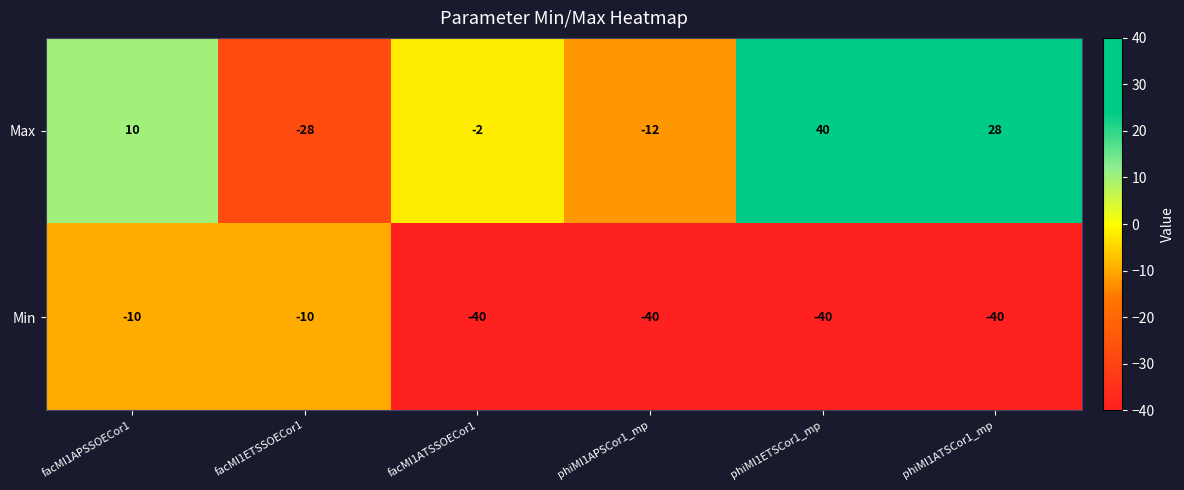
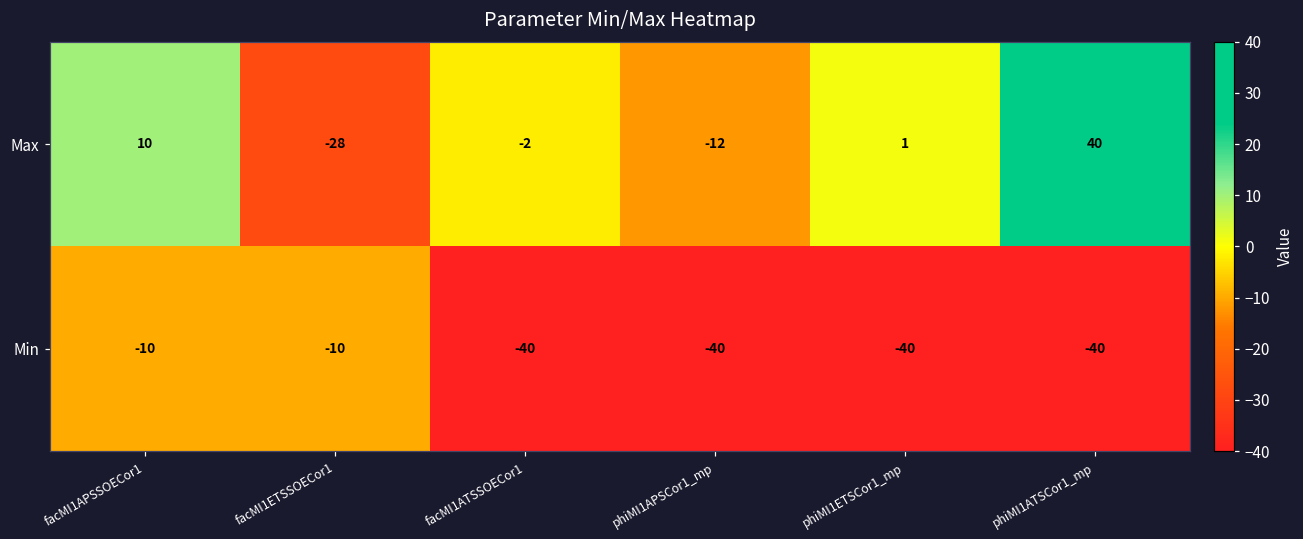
Max, phiMI1ETSCor1_mp: 40 -> 1
Max, phiMI1ATSCor1_mp: 28 -> 40
